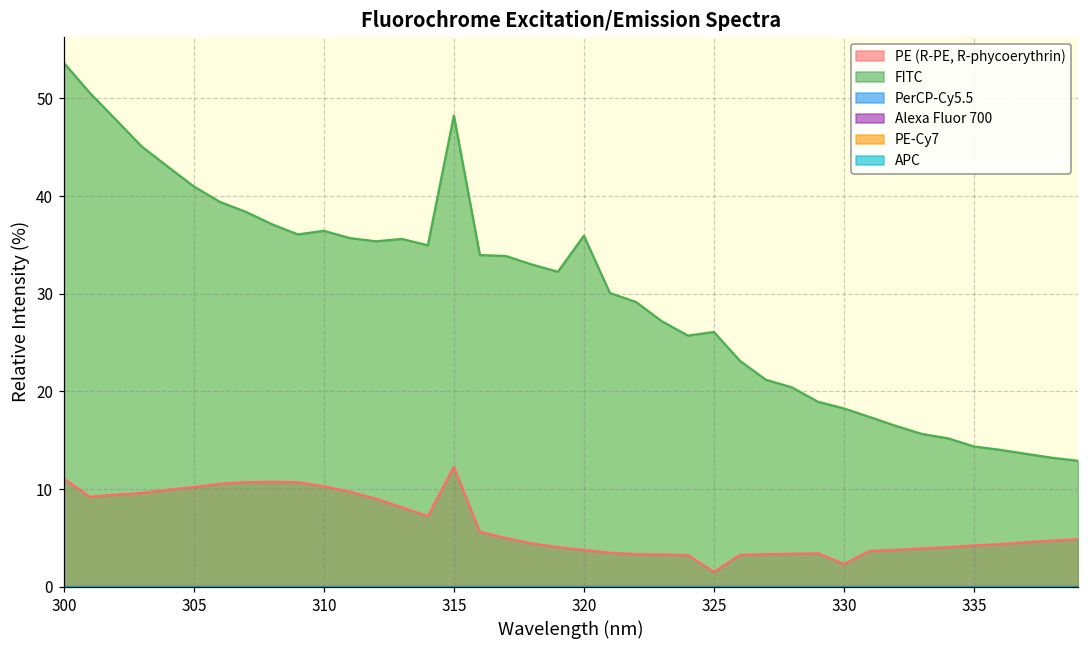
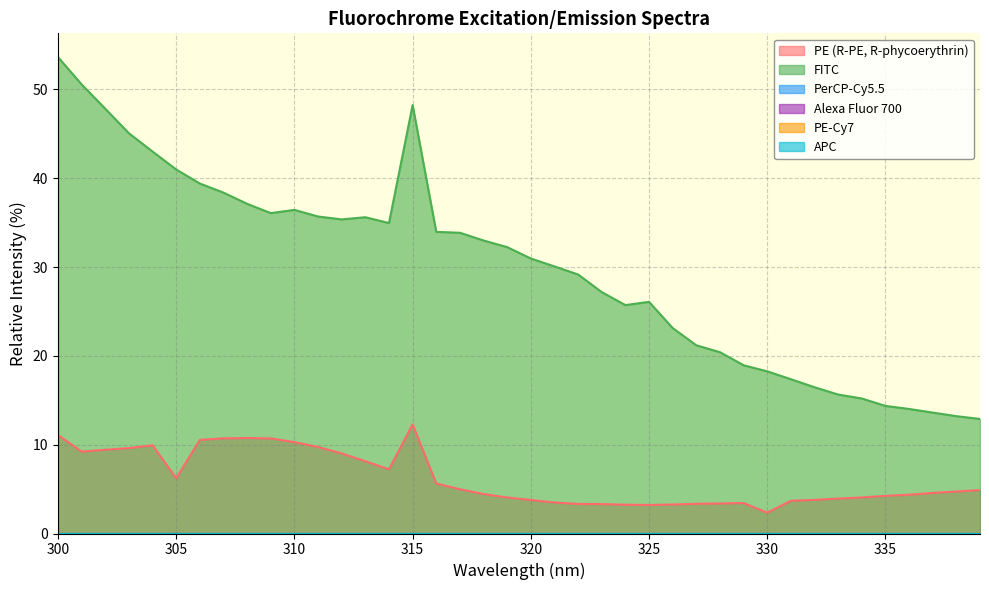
PE (R-PE, R-phycoerythrin), 305: 10 -> 6
FITC, 320: 36 -> 31
PE (R-PE, R-phycoerythrin), 325: 2 -> 3
